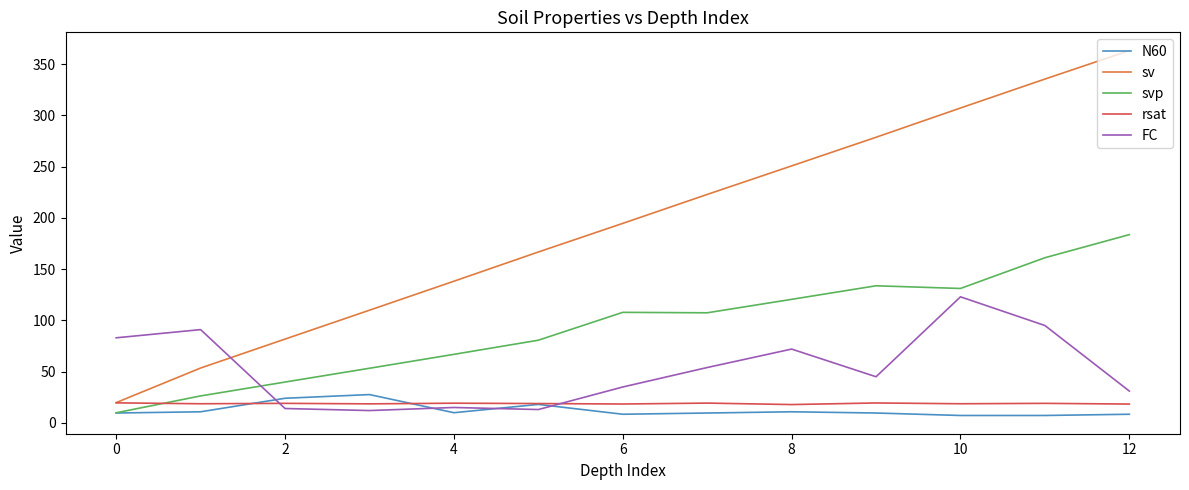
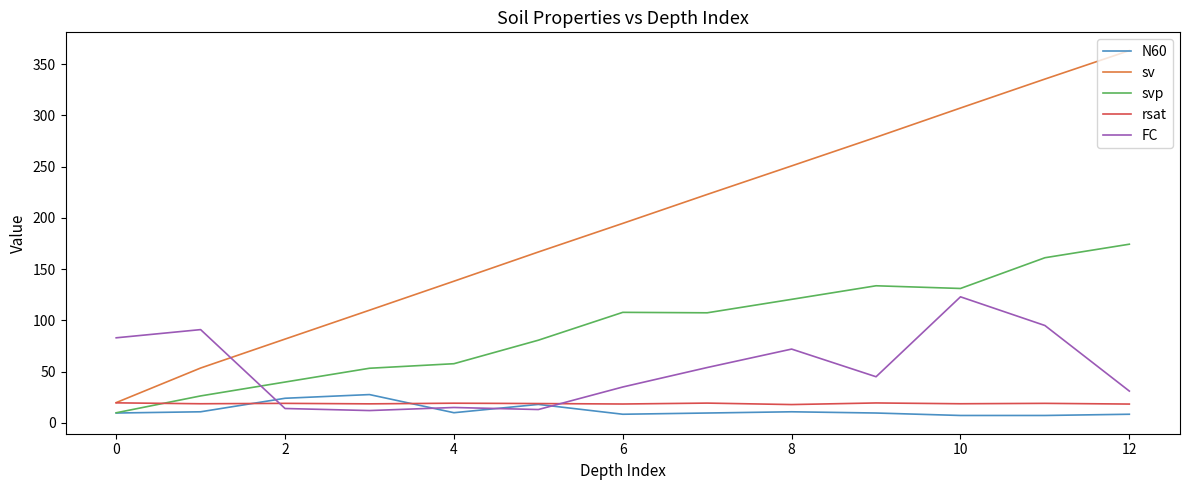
svp, 4: 67 -> 58
svp, 12: 184 -> 174
